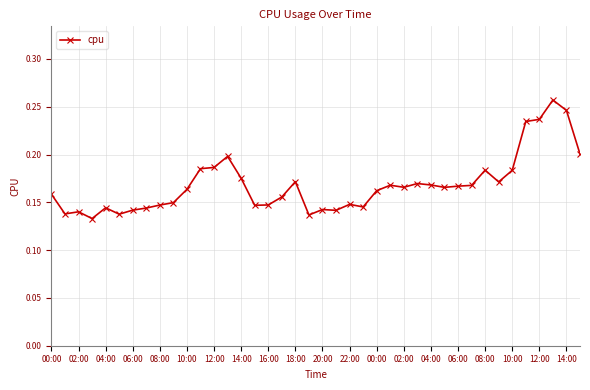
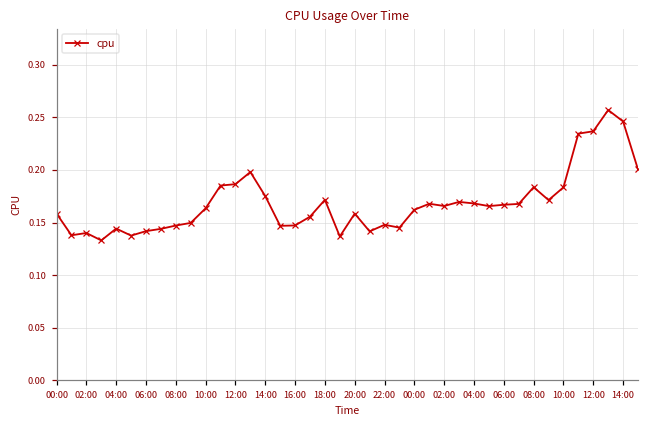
20:00: 0.14 -> 0.16
